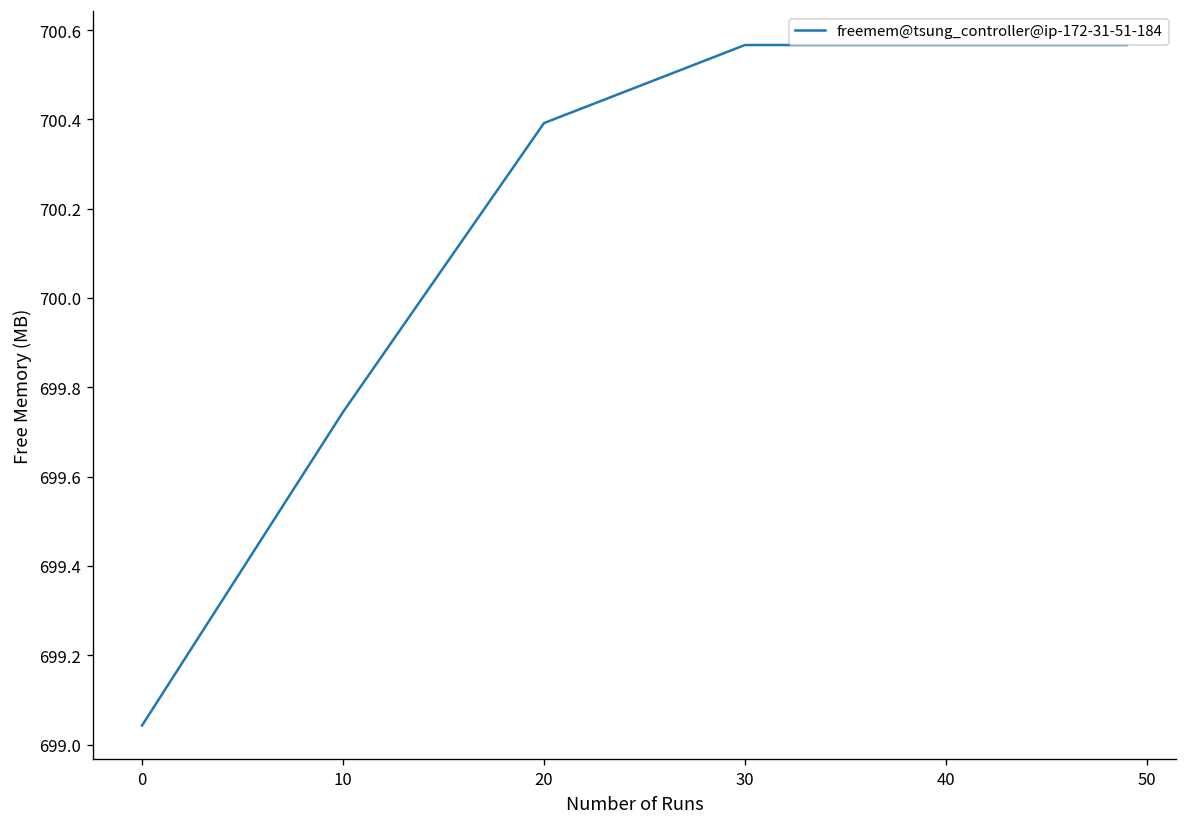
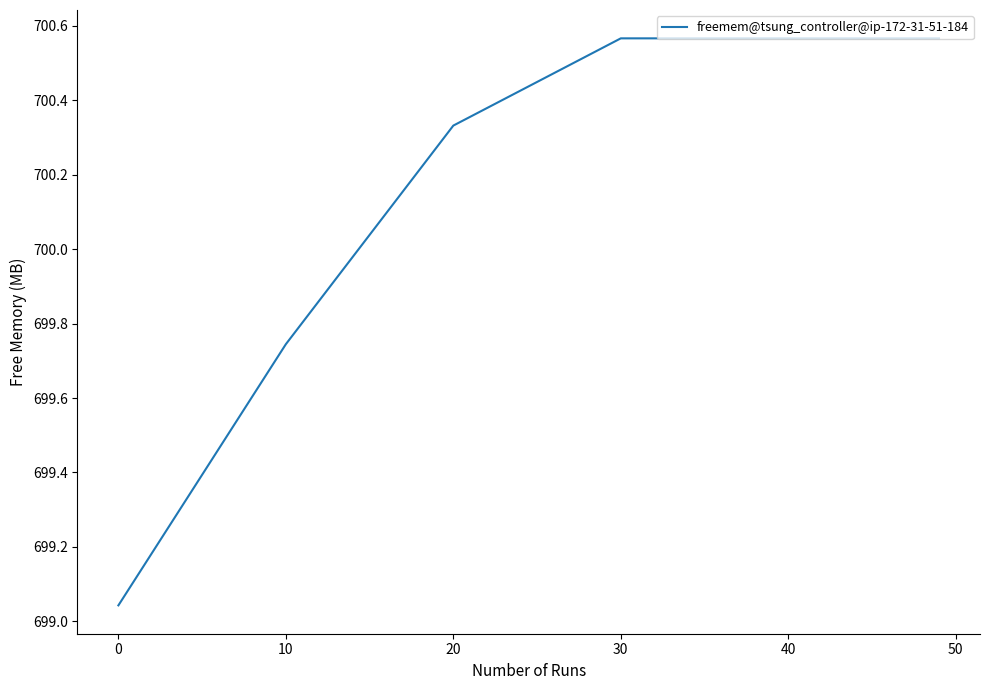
20: 700.39 -> 700.33
